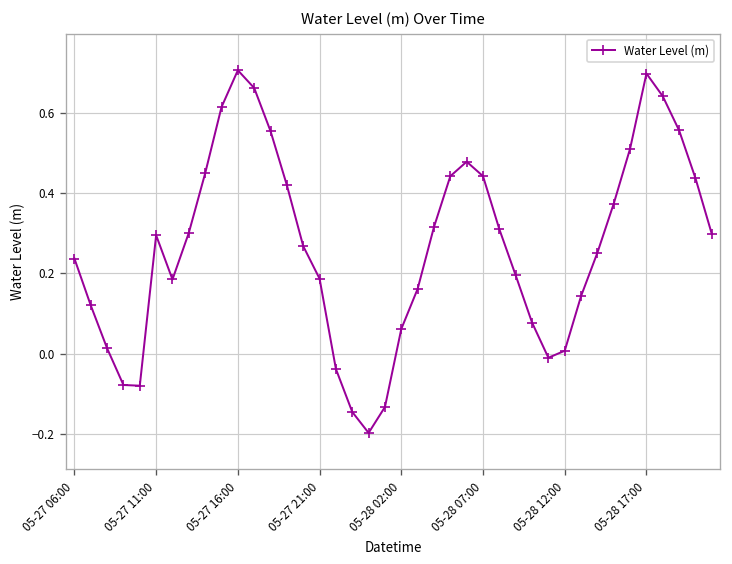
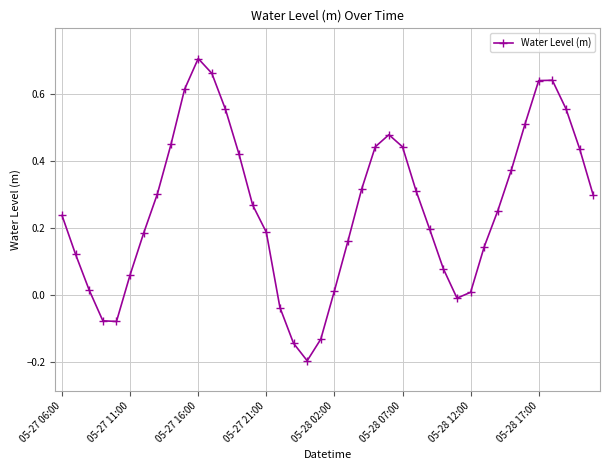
05-27 11:00: 0.30 -> 0.06
05-28 02:00: 0.06 -> 0.01
05-28 17:00: 0.70 -> 0.64
